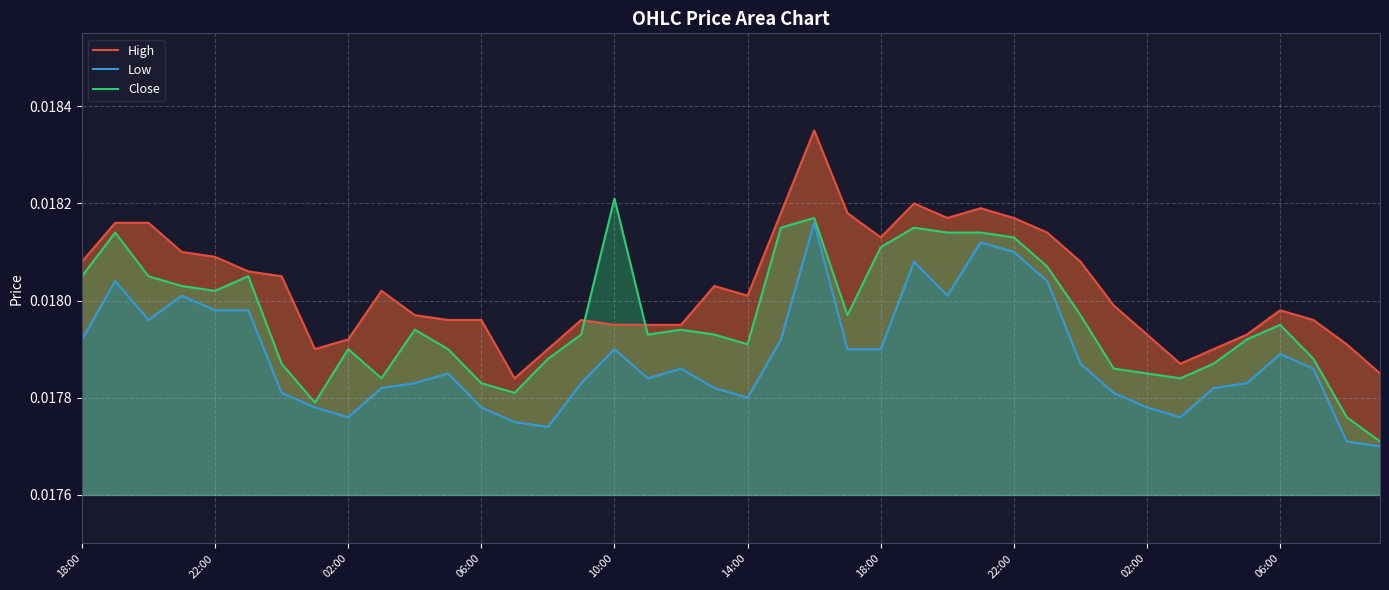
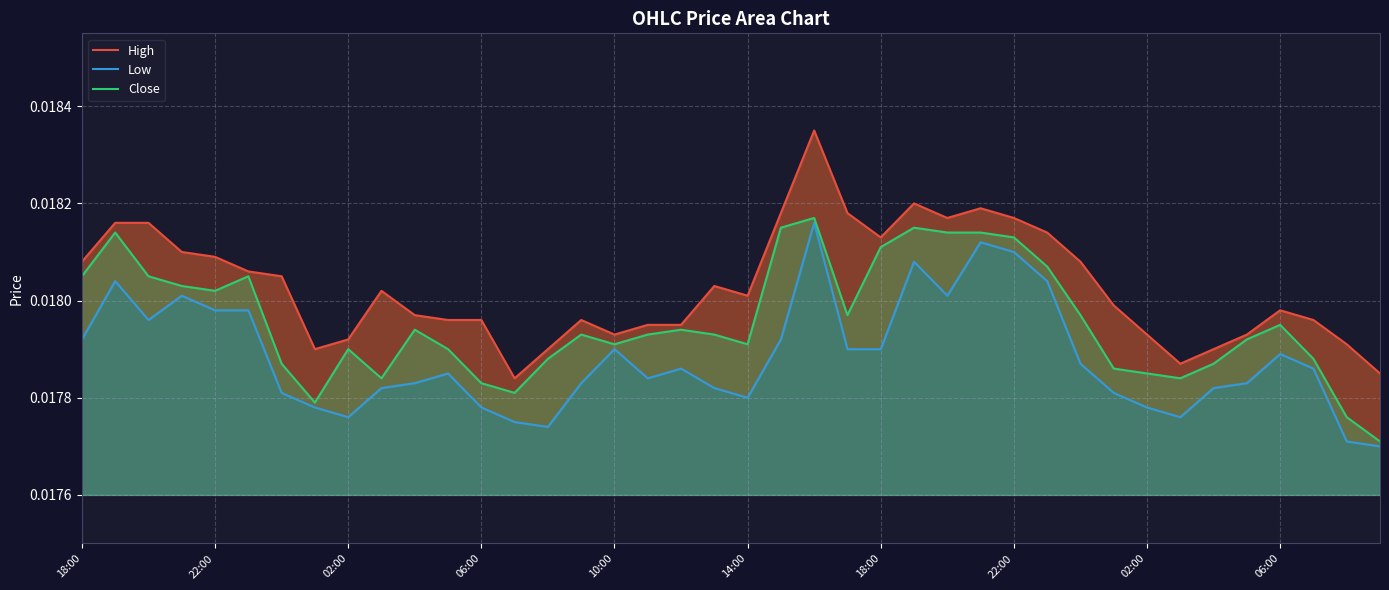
High, 10:00: 0.01795 -> 0.01793
Close, 10:00: 0.01821 -> 0.01791
